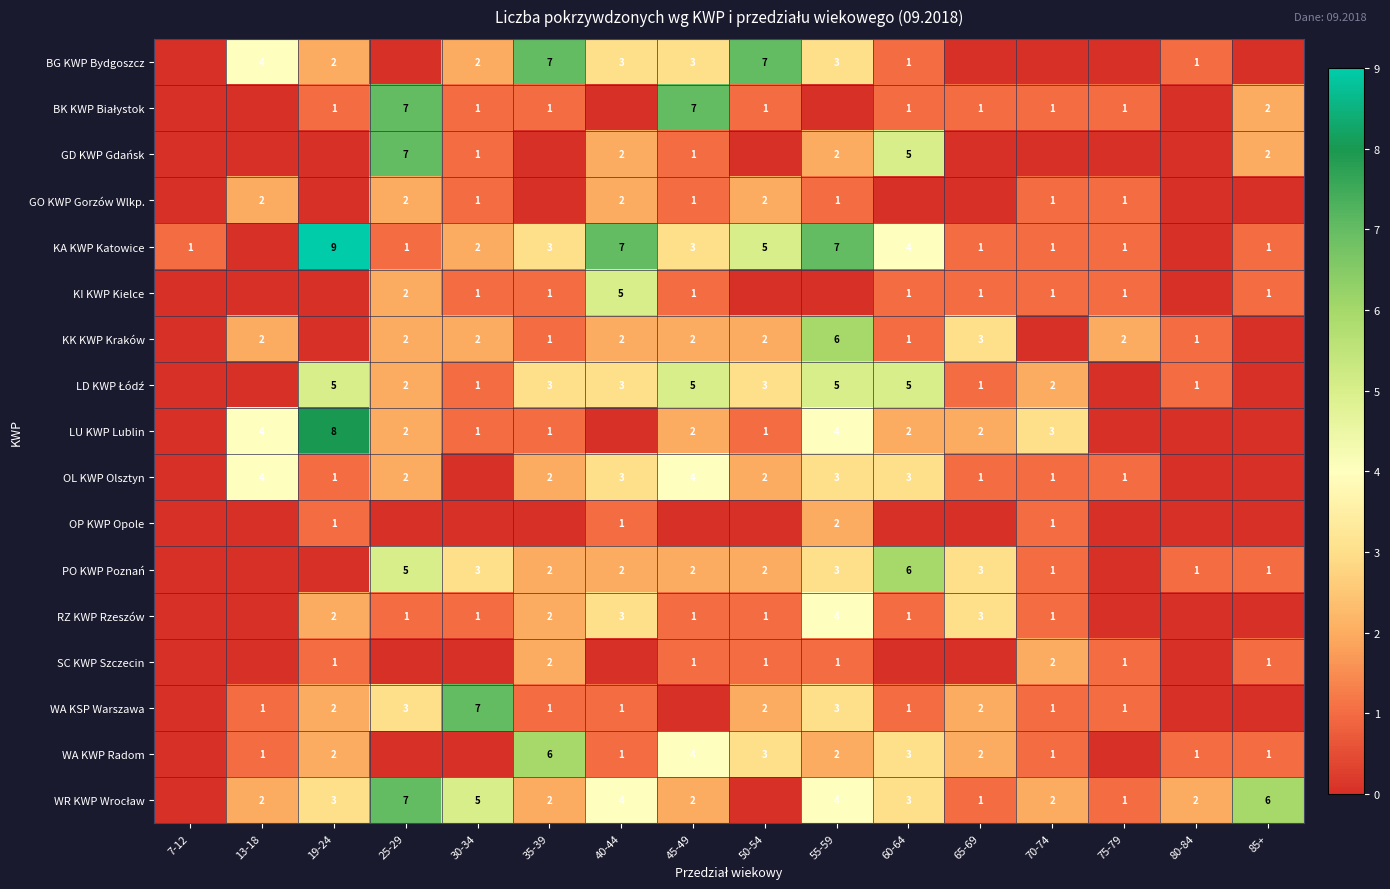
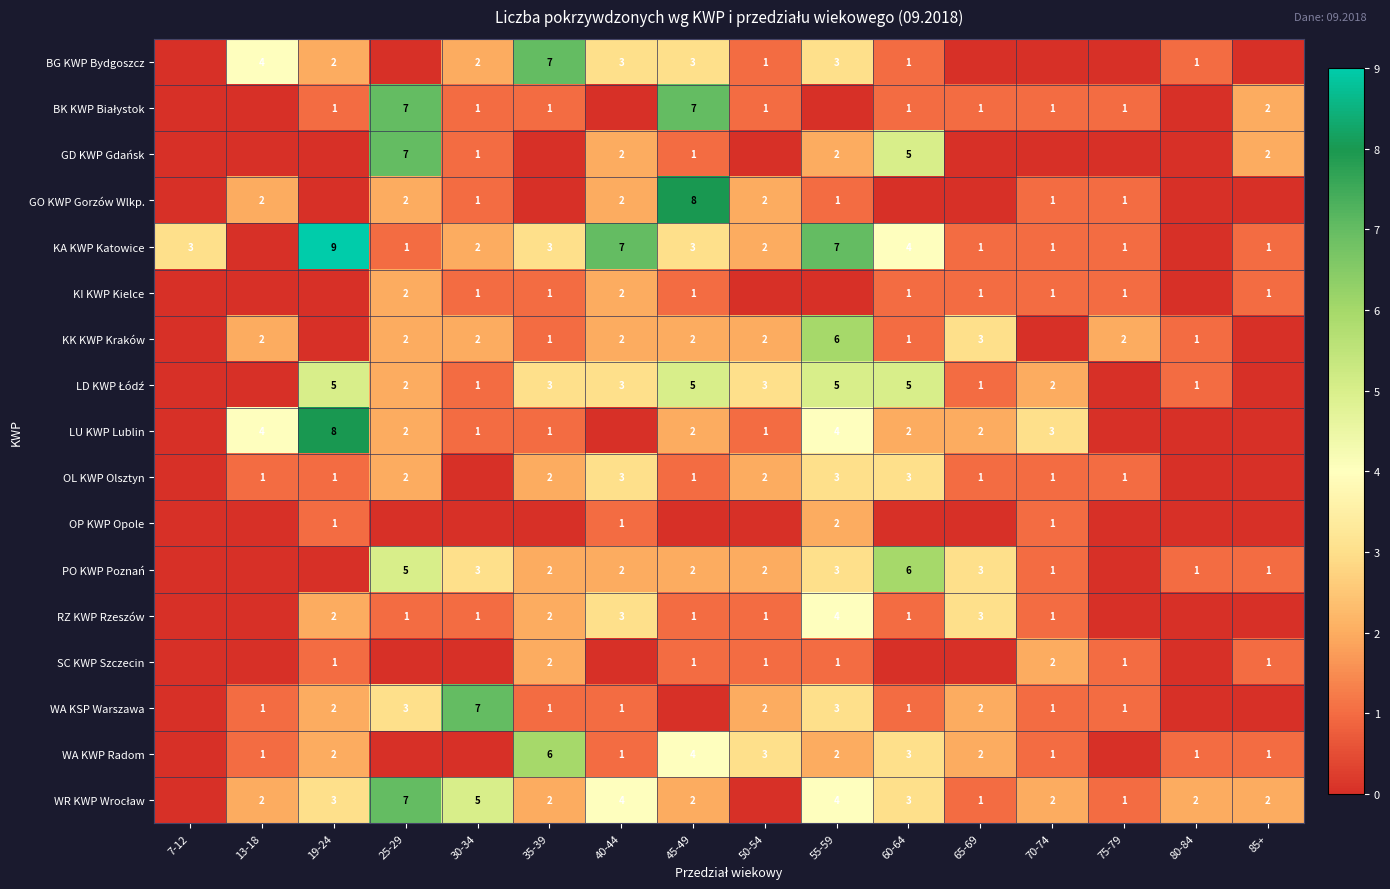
BG KWP Bydgoszcz, 50-54: 7 -> 1
GO KWP Gorzów Wlkp., 45-49: 1 -> 8
KA KWP Katowice, 7-12: 1 -> 3
KA KWP Katowice, 50-54: 5 -> 2
KI KWP Kielce, 40-44: 5 -> 2
OL KWP Olsztyn, 13-18: 4 -> 1
OL KWP Olsztyn, 45-49: 4 -> 1
WR KWP Wrocław, 85+: 6 -> 2
